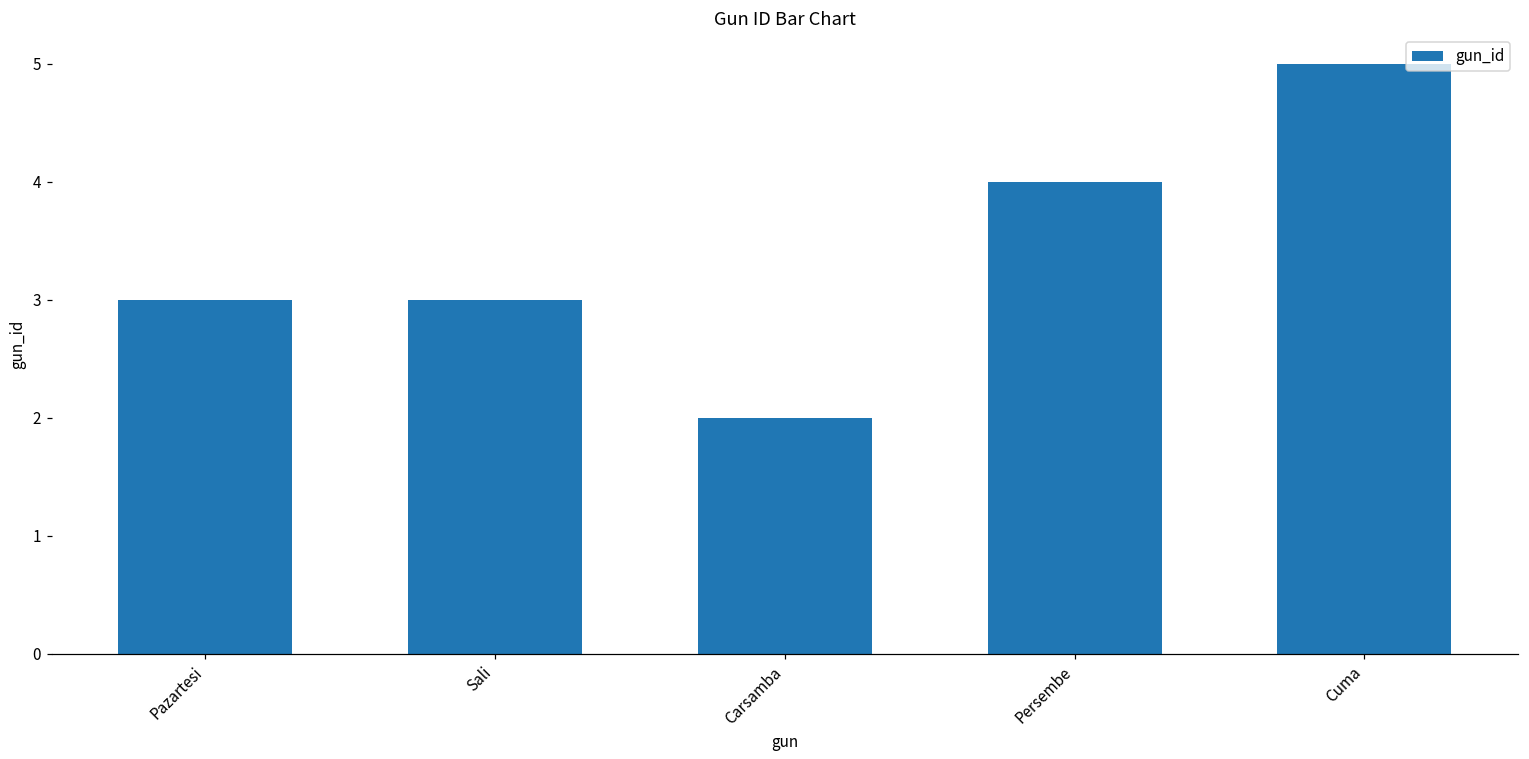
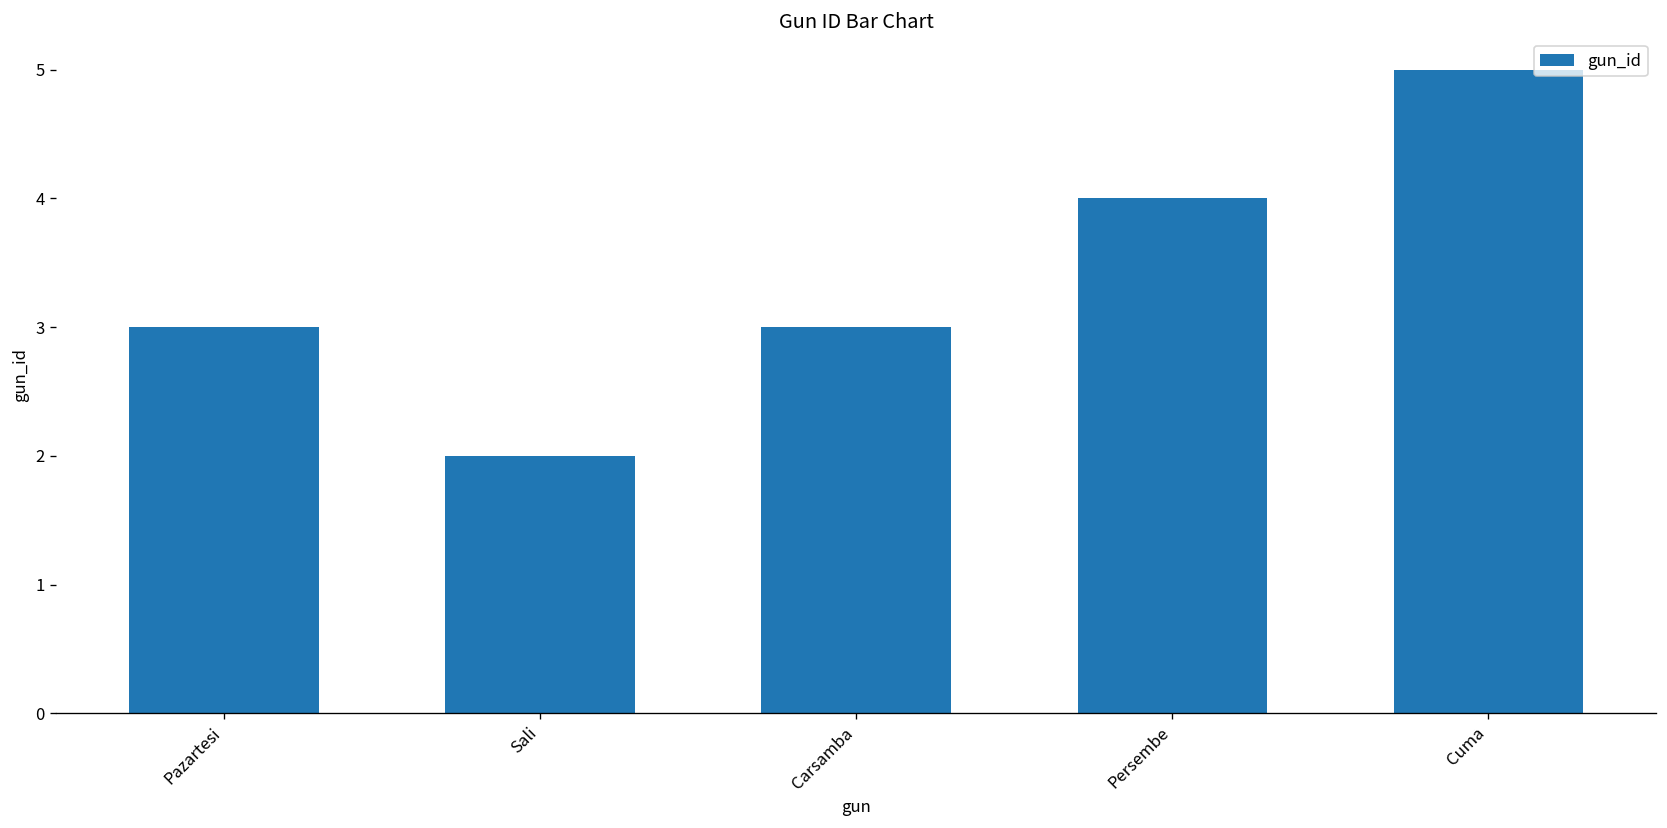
Sali: 3 -> 2
Carsamba: 2 -> 3
